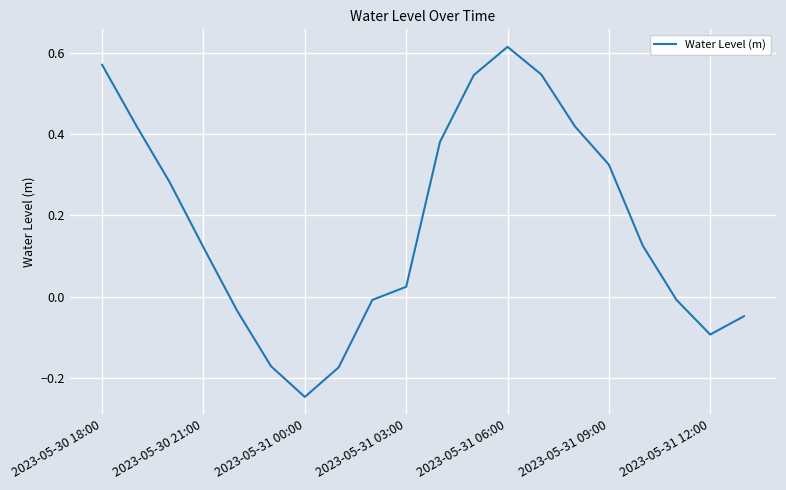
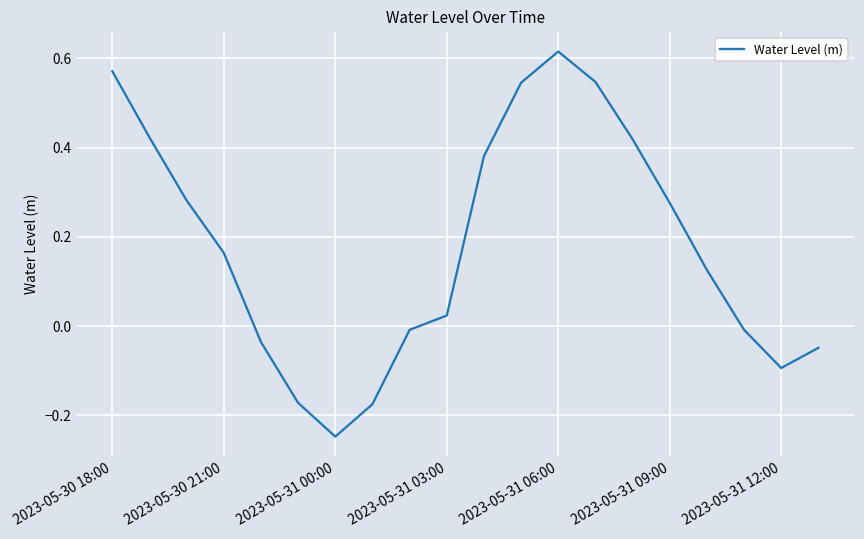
2023-05-30 21:00: 0.12 -> 0.16
2023-05-31 09:00: 0.32 -> 0.28
